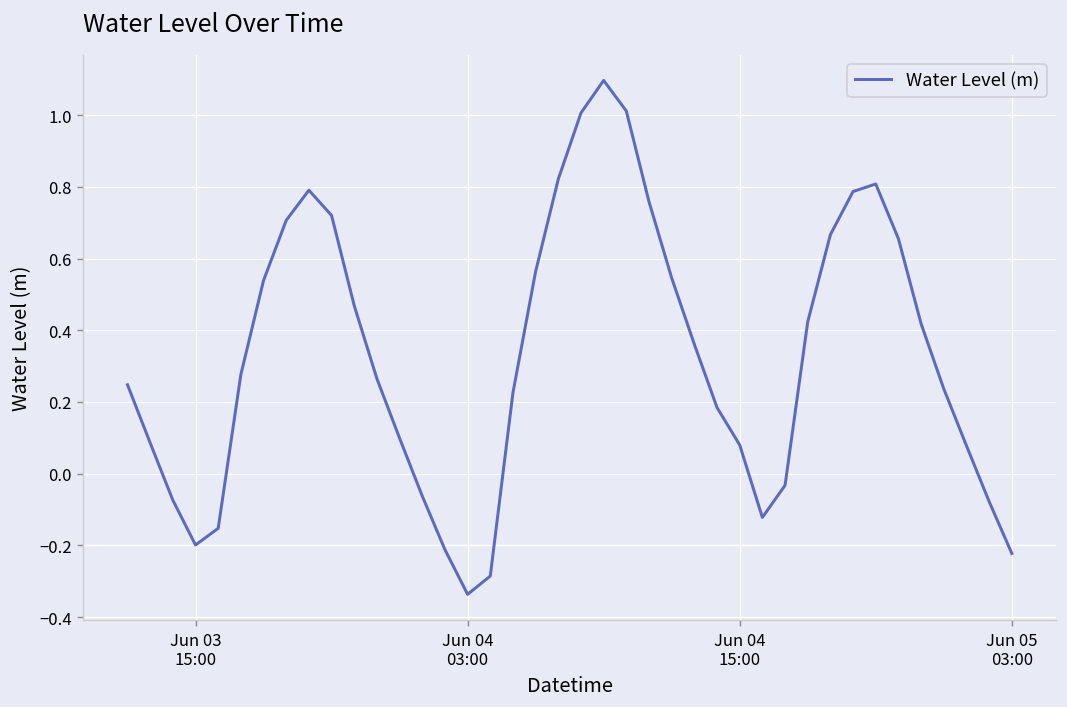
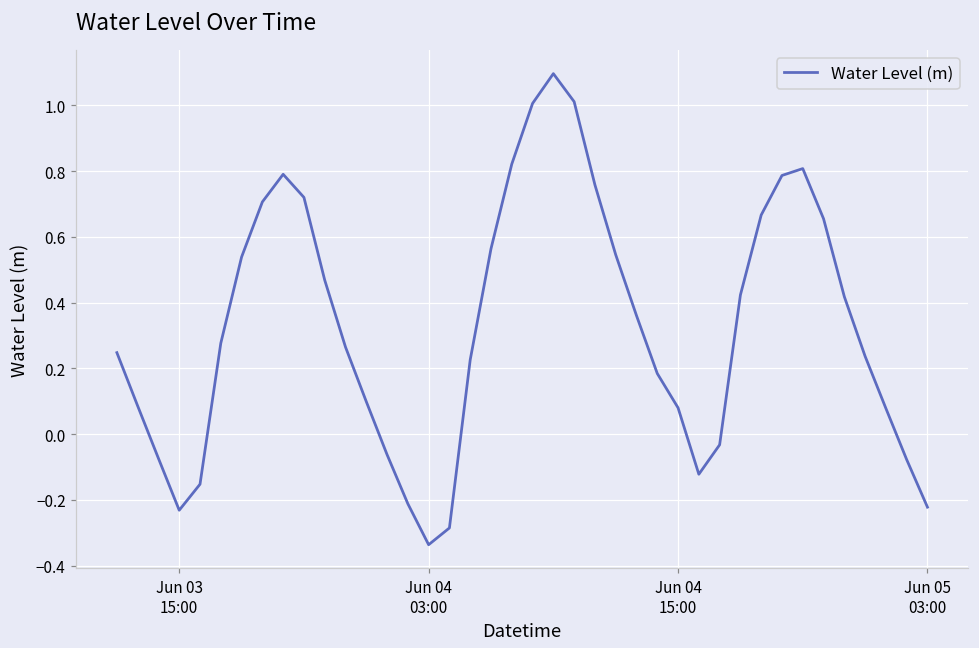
Jun 03 15:00: -0.20 -> -0.23
